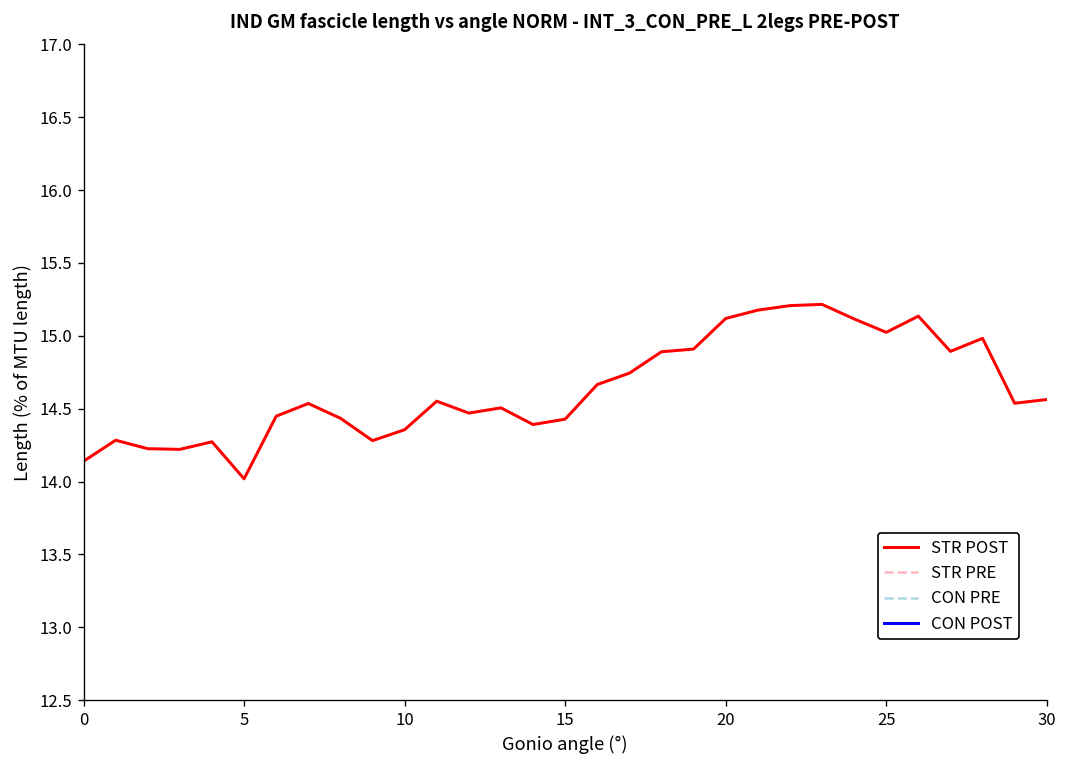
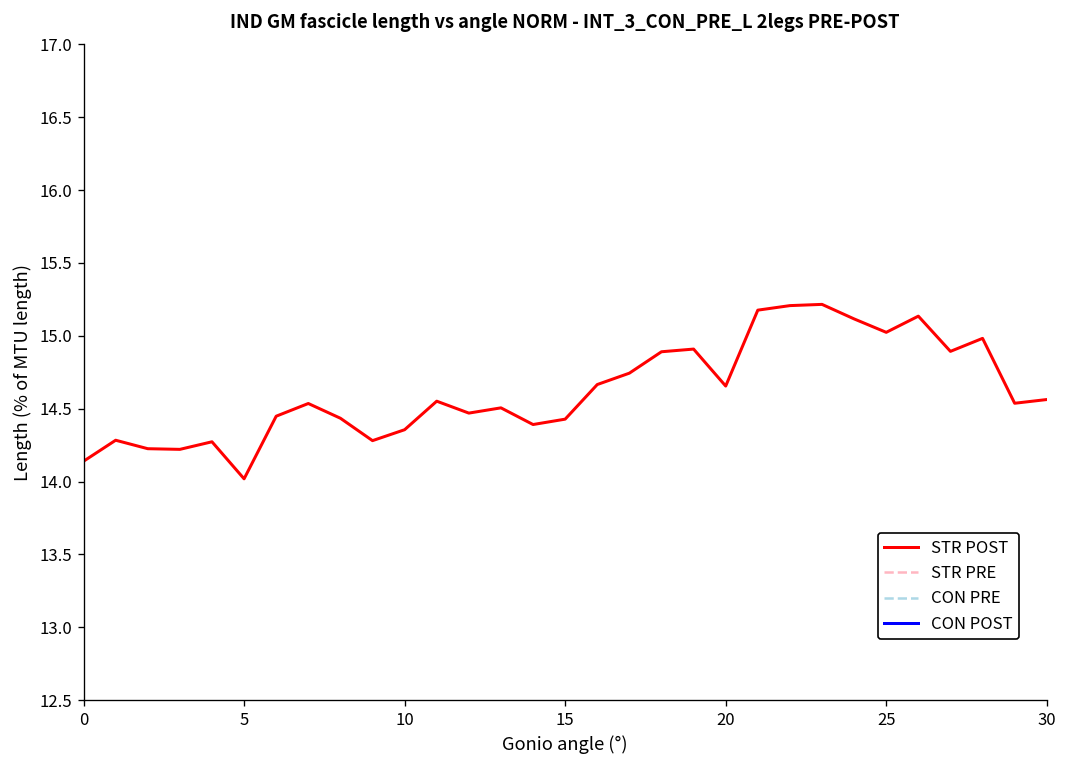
STR POST, 20: 15.12 -> 14.66
